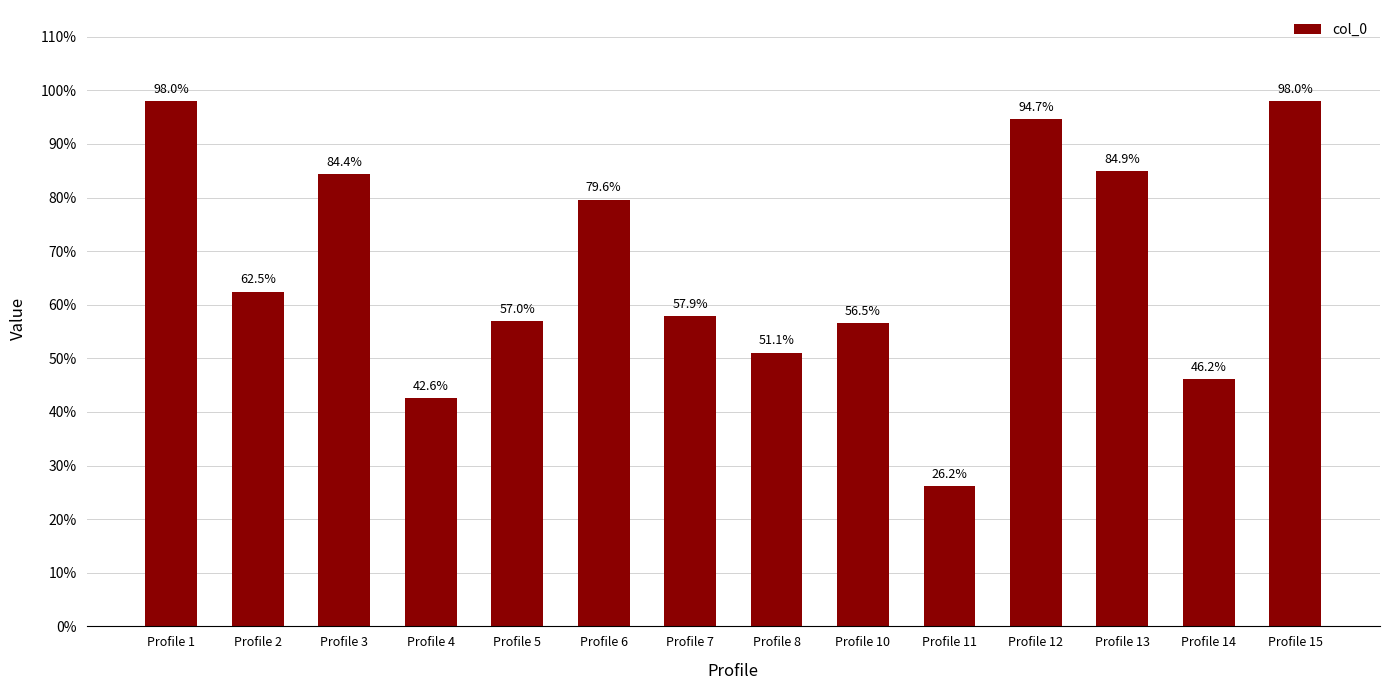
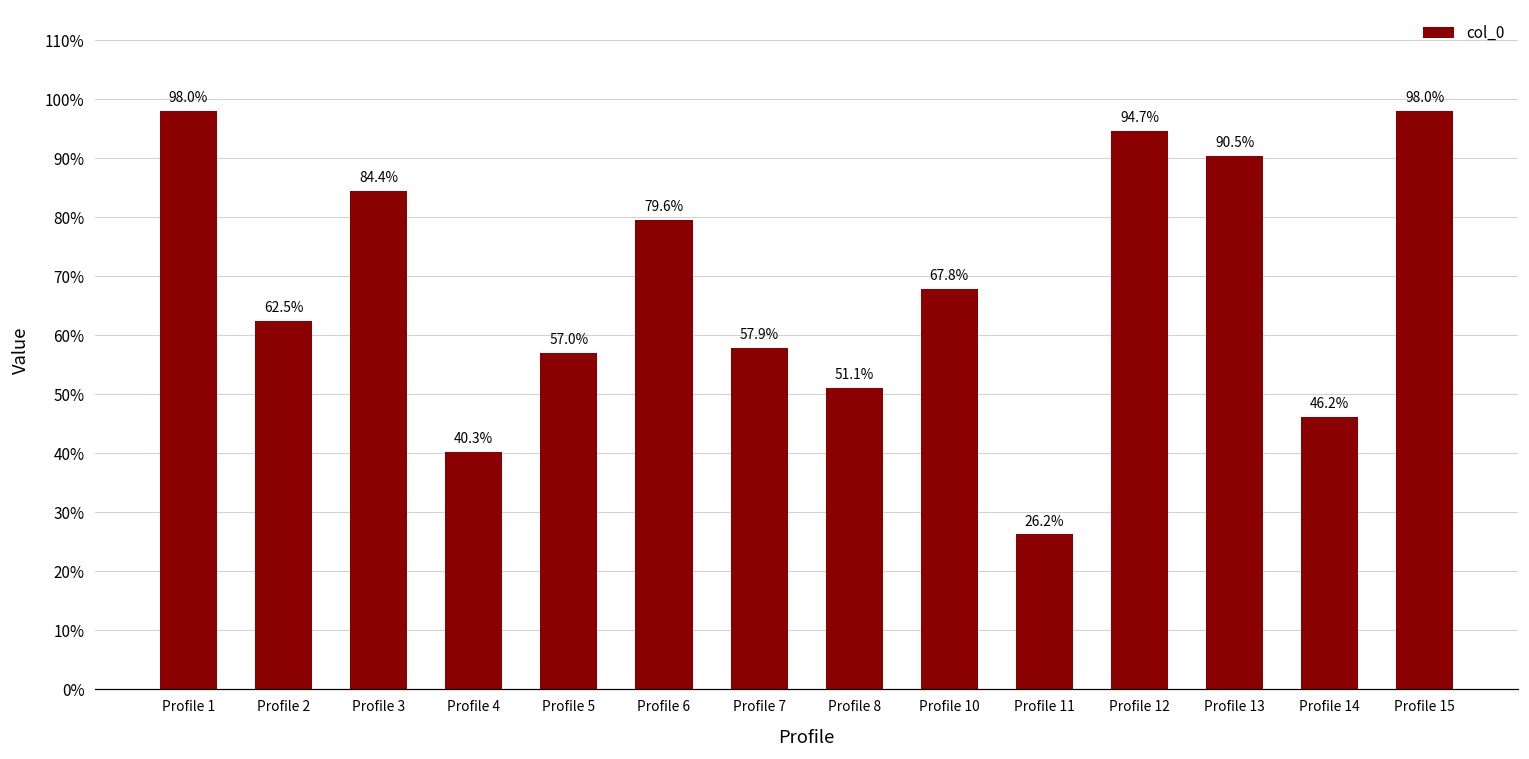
Profile 4: 42.6% -> 40.3%
Profile 10: 56.5% -> 67.8%
Profile 13: 84.9% -> 90.5%
